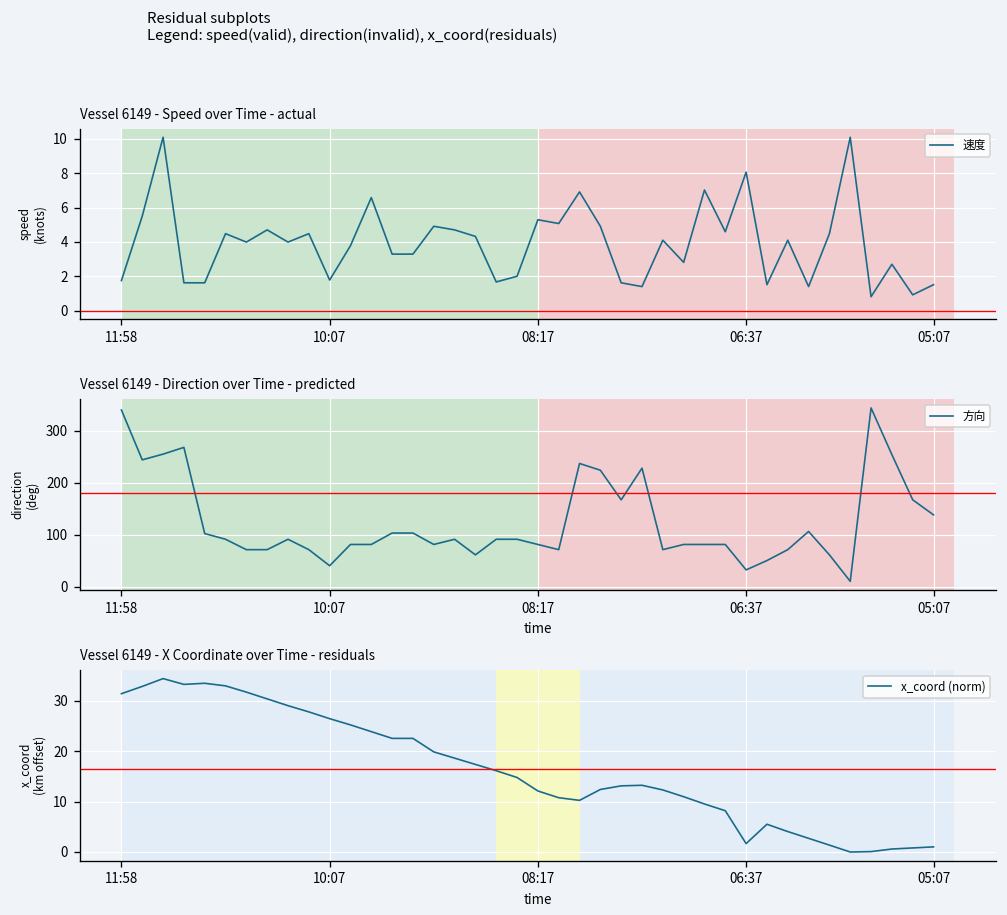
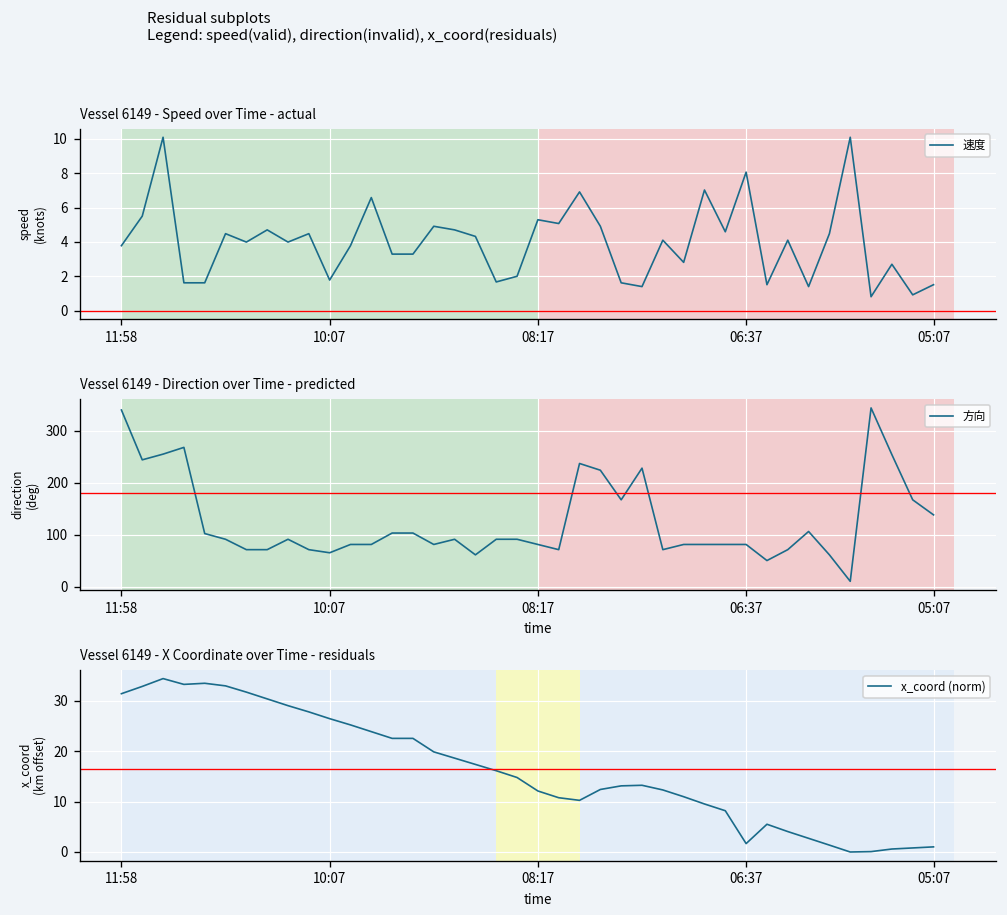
Vessel 6149 - Speed over Time - actual, 11:58: 1.8 -> 3.8
Vessel 6149 - Direction over Time - predicted, 10:07: 40 -> 70
Vessel 6149 - Direction over Time - predicted, 06:37: 30 -> 80
